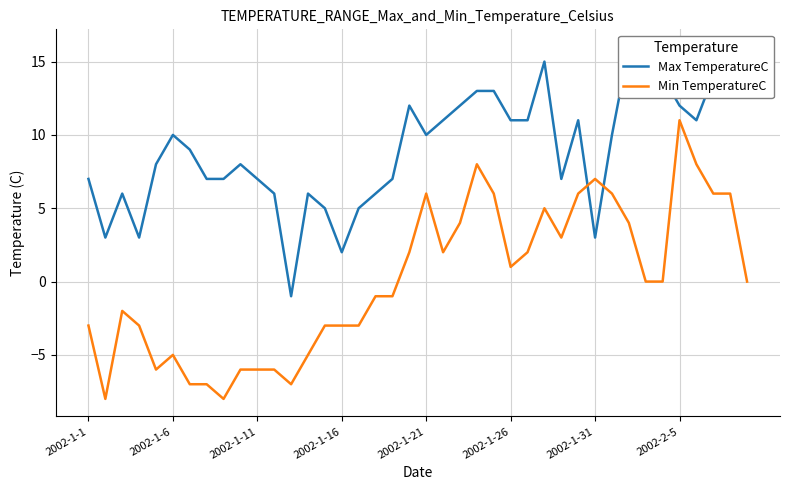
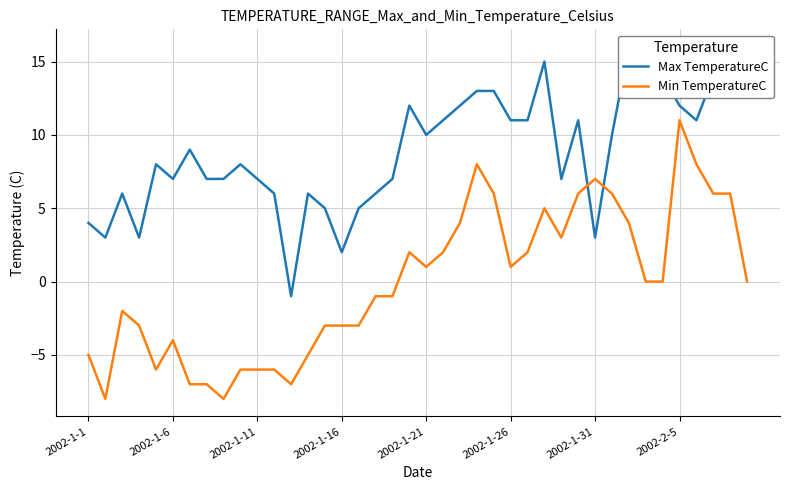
Max TemperatureC, 2002-1-1: 7 -> 4
Min TemperatureC, 2002-1-1: -3 -> -5
Max TemperatureC, 2002-1-6: 10 -> 7
Min TemperatureC, 2002-1-6: -5 -> -4
Min TemperatureC, 2002-1-21: 6 -> 1
